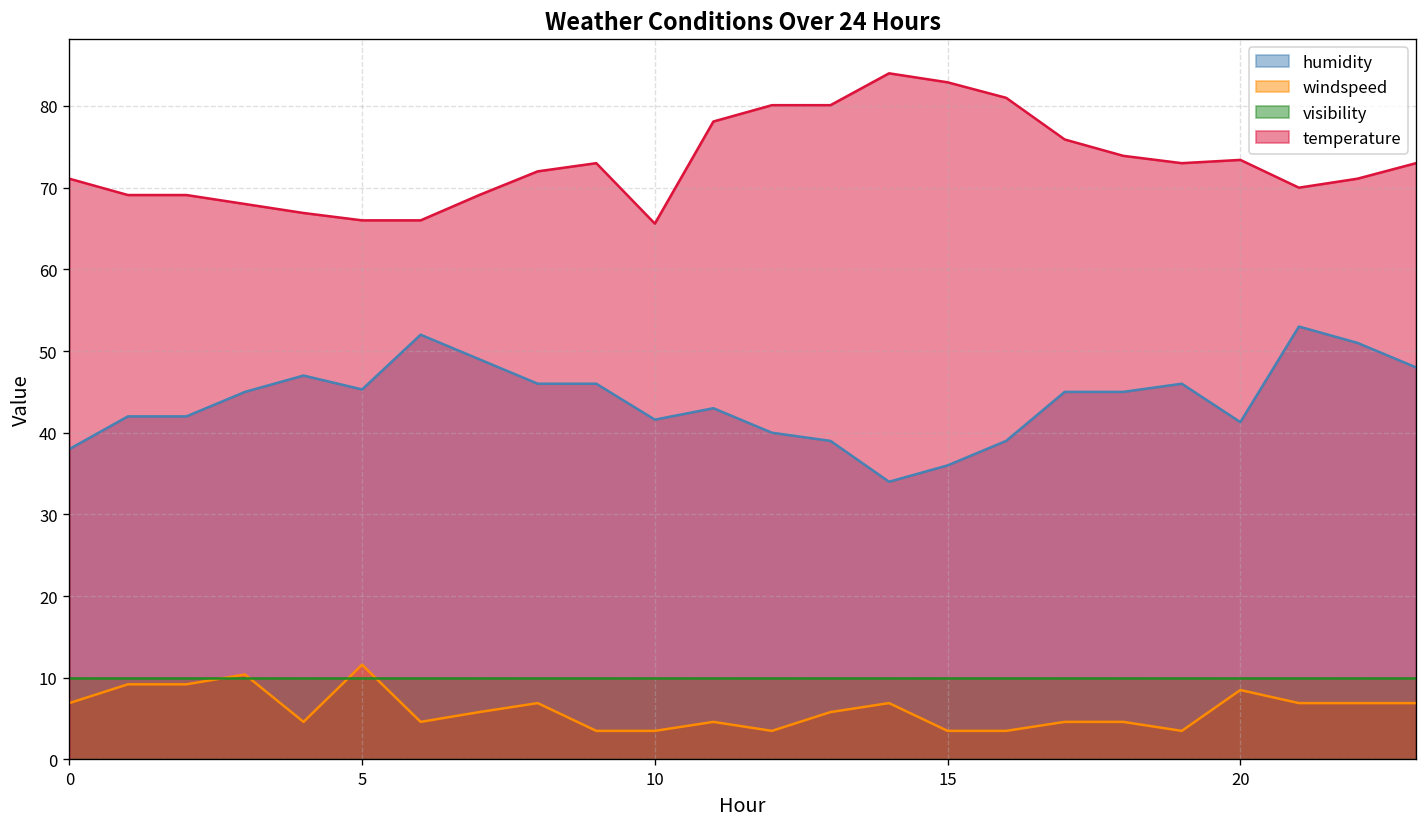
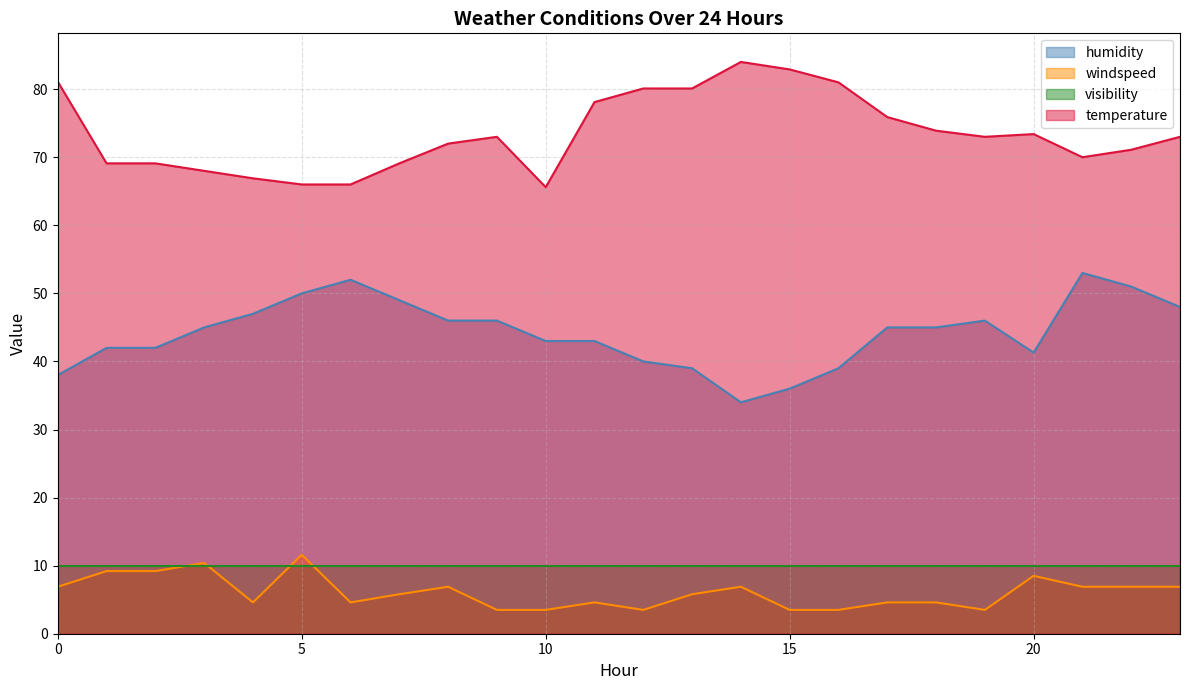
temperature, 0: 71 -> 81
humidity, 5: 45 -> 50
humidity, 10: 42 -> 43
